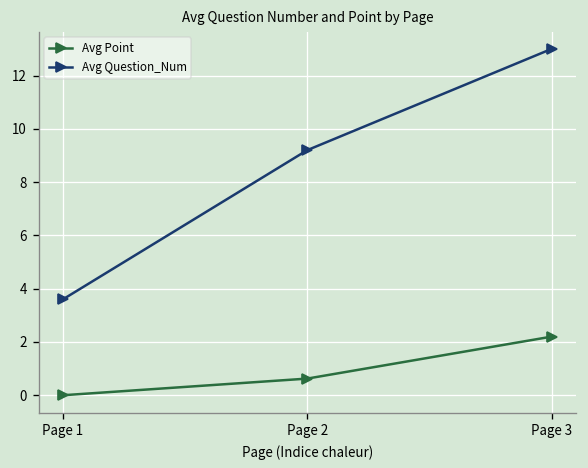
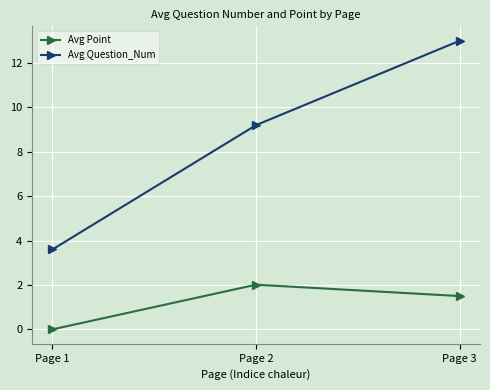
Avg Point, Page 2: 0.6 -> 2.0
Avg Point, Page 3: 2.2 -> 1.5
